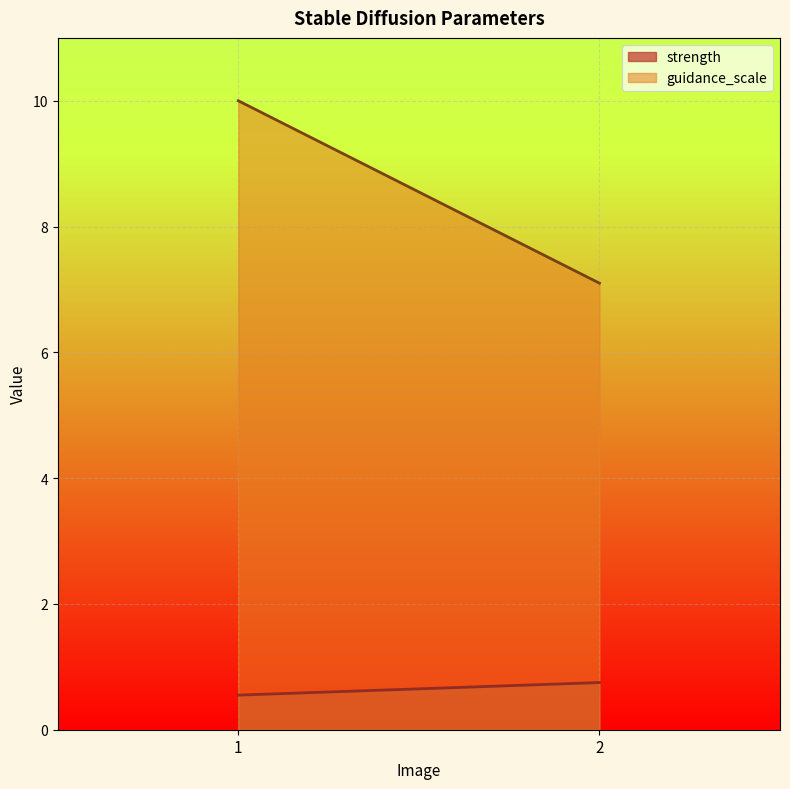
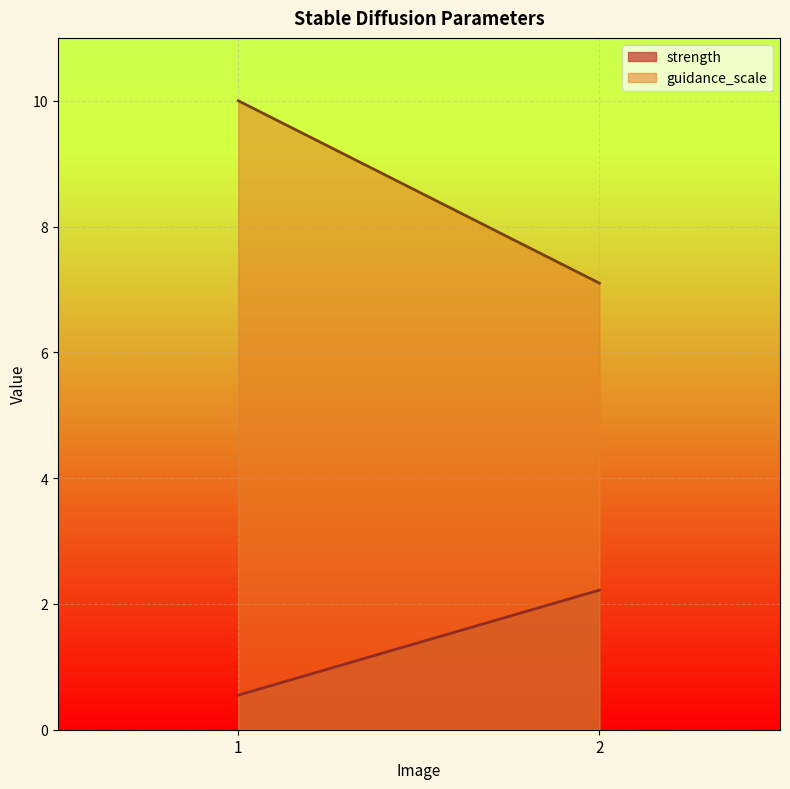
strength, 2: 0.8 -> 2.2
